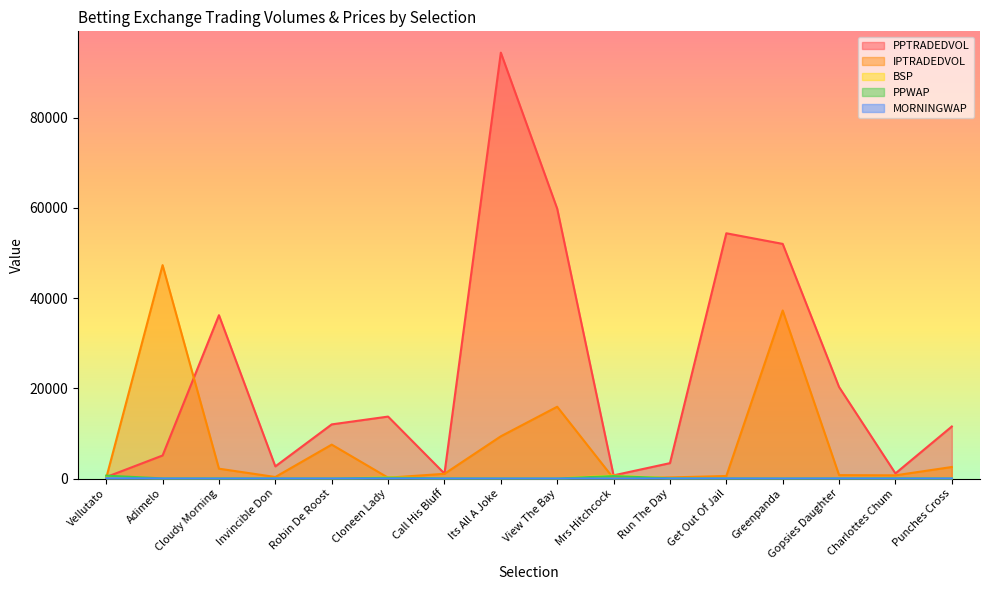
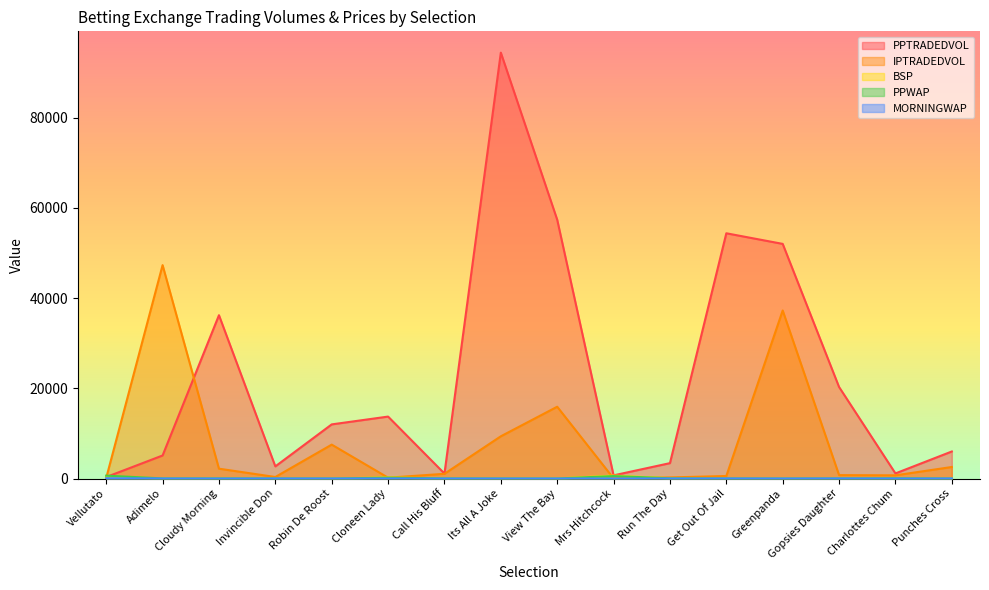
PPTRADEDVOL, View The Bay: 60000 -> 57000
PPTRADEDVOL, Punches Cross: 12000 -> 6000
